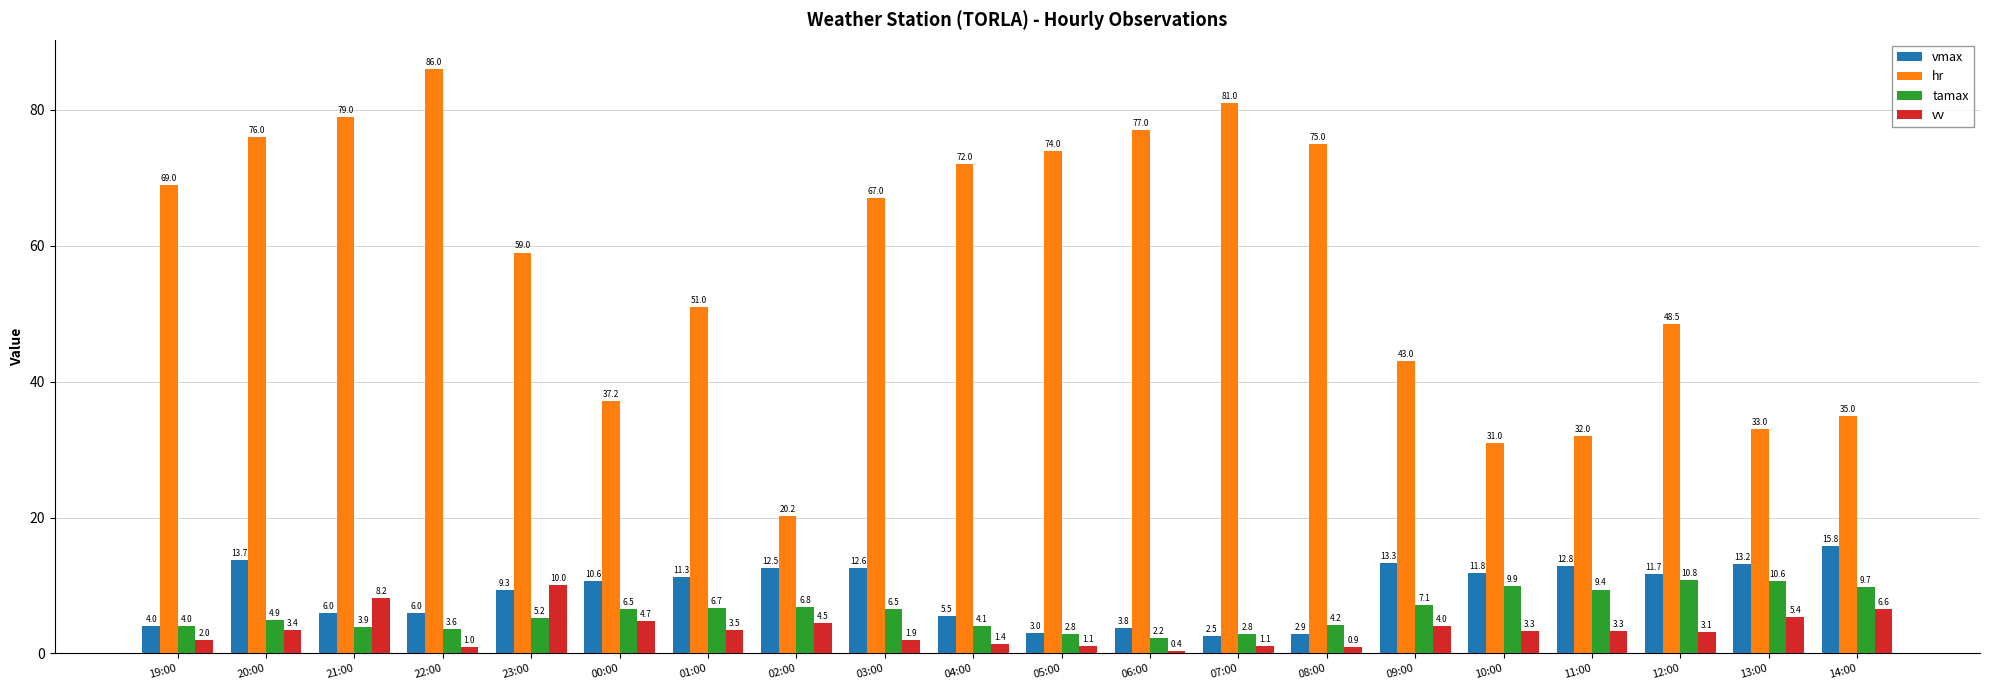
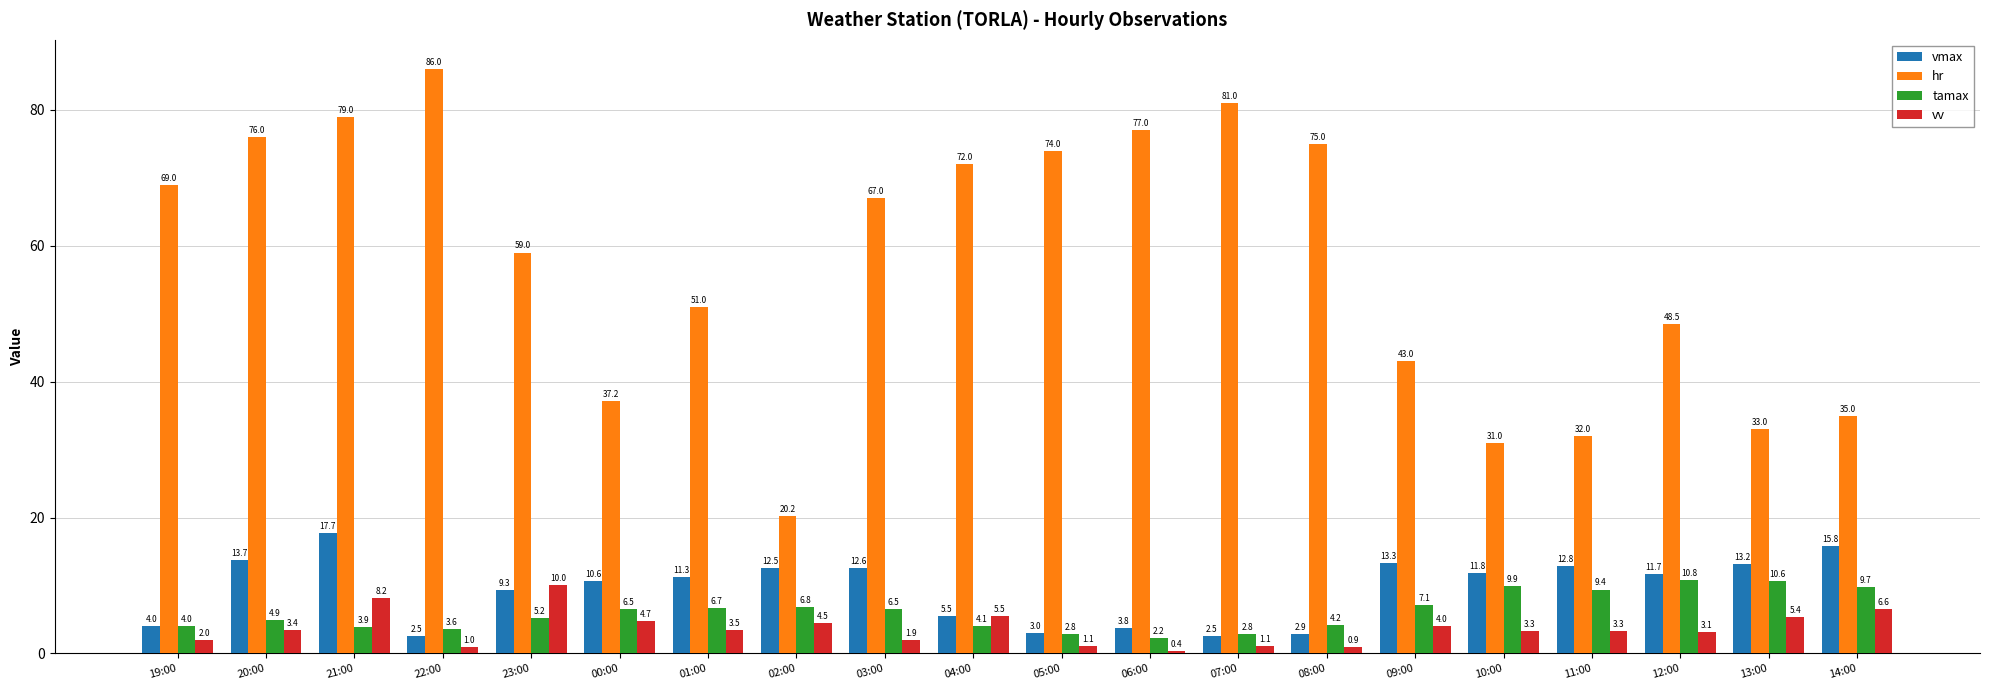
vmax, 21:00: 6.0 -> 17.7
vmax, 22:00: 6.0 -> 2.5
vv, 04:00: 1.4 -> 5.5
